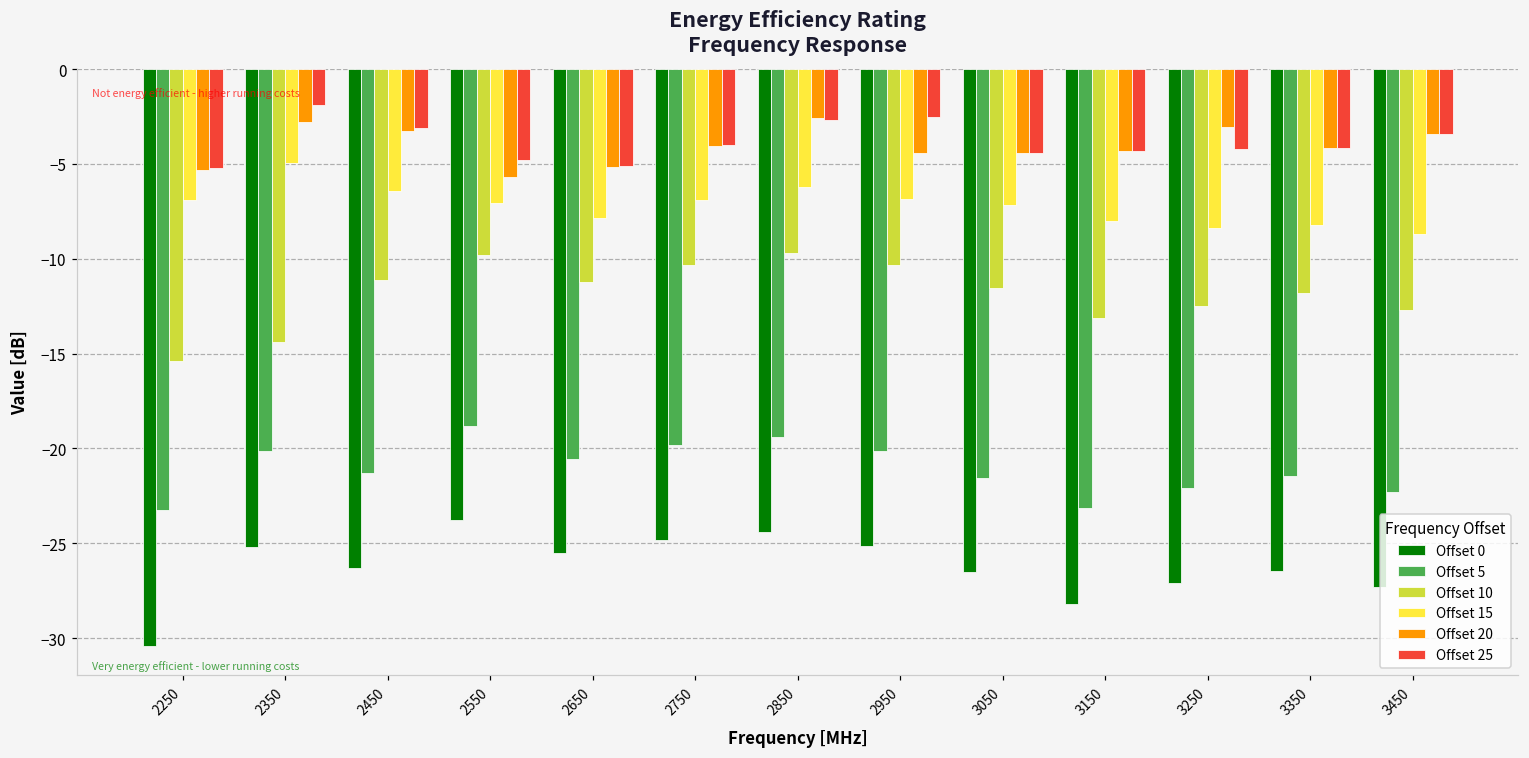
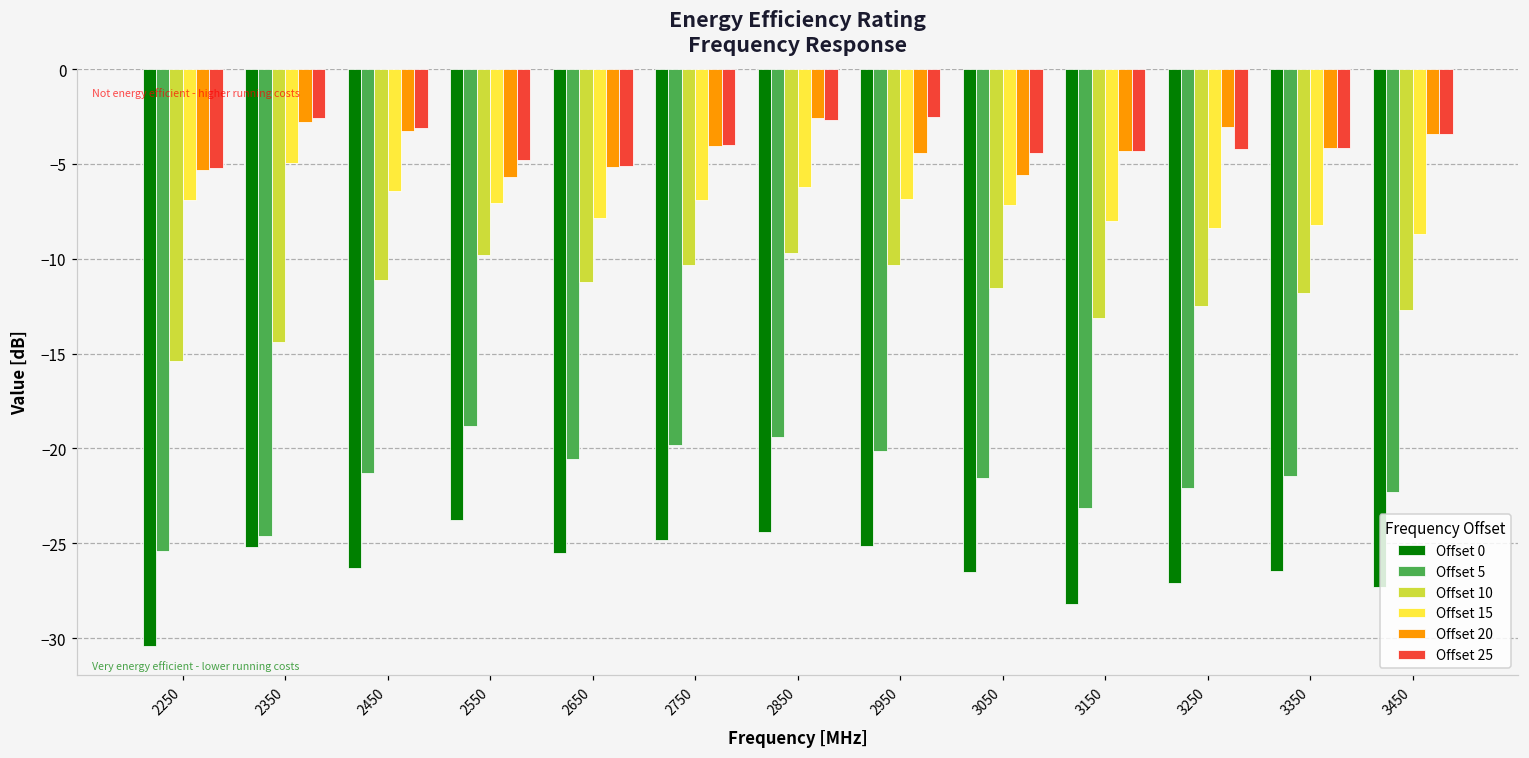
Offset 5, 2250: -23.2 -> -25.4
Offset 5, 2350: -20.1 -> -24.6
Offset 25, 2350: -1.9 -> -2.6
Offset 20, 3050: -4.4 -> -5.6
